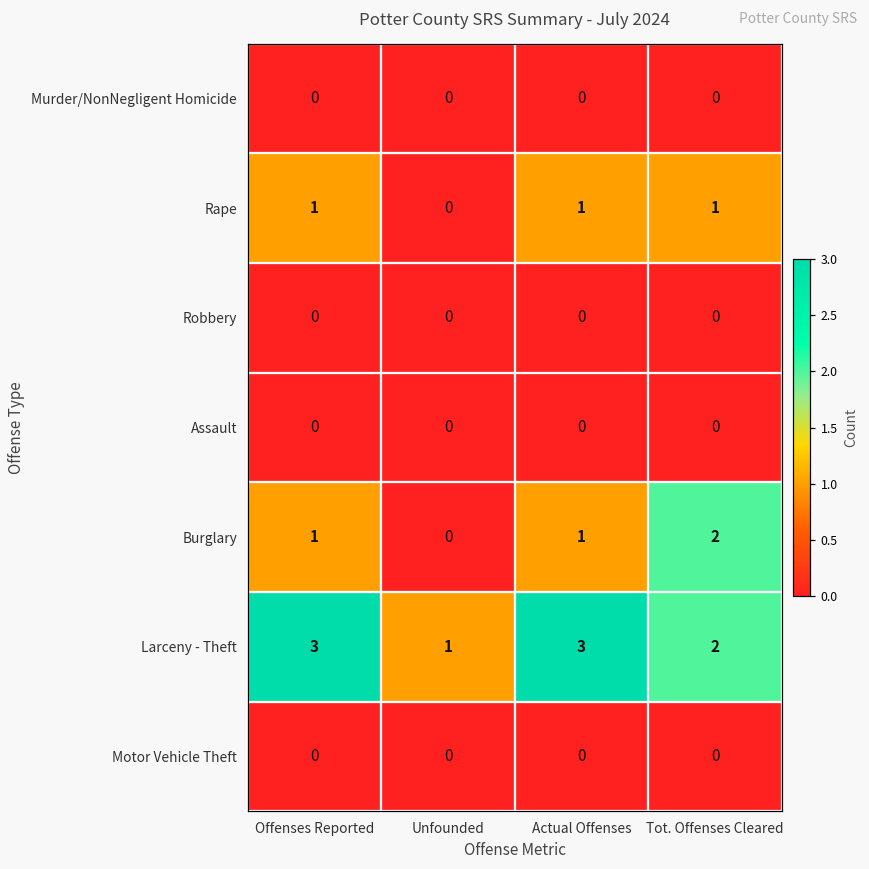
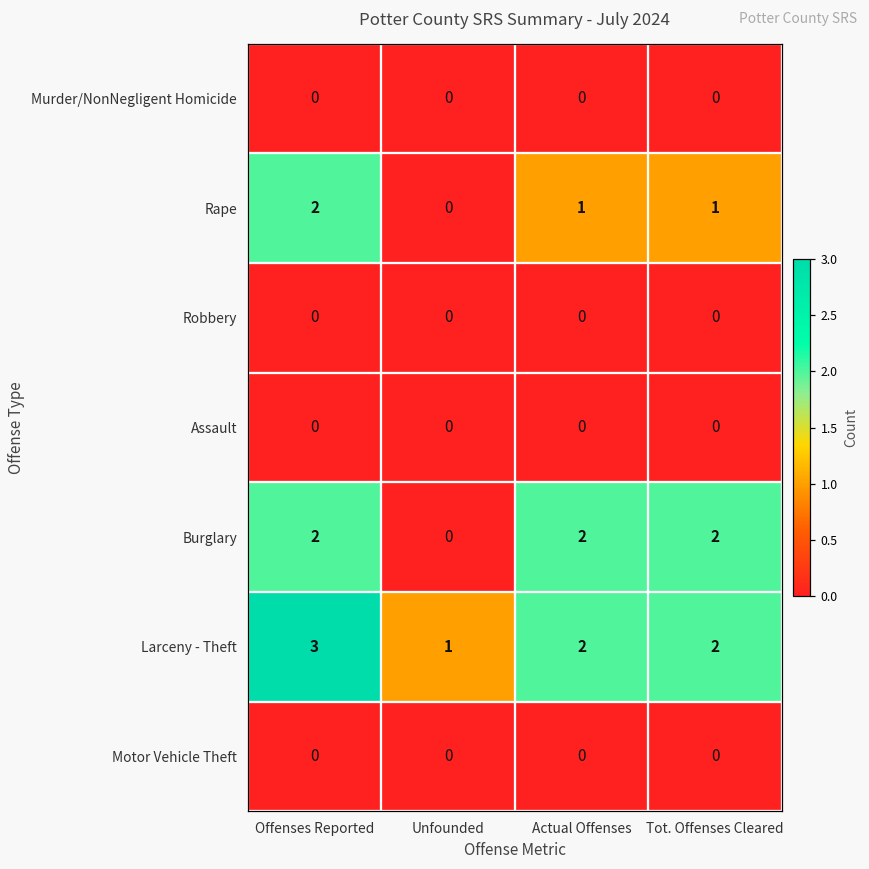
Rape, Offenses Reported: 1 -> 2
Burglary, Offenses Reported: 1 -> 2
Burglary, Actual Offenses: 1 -> 2
Larceny - Theft, Actual Offenses: 3 -> 2
